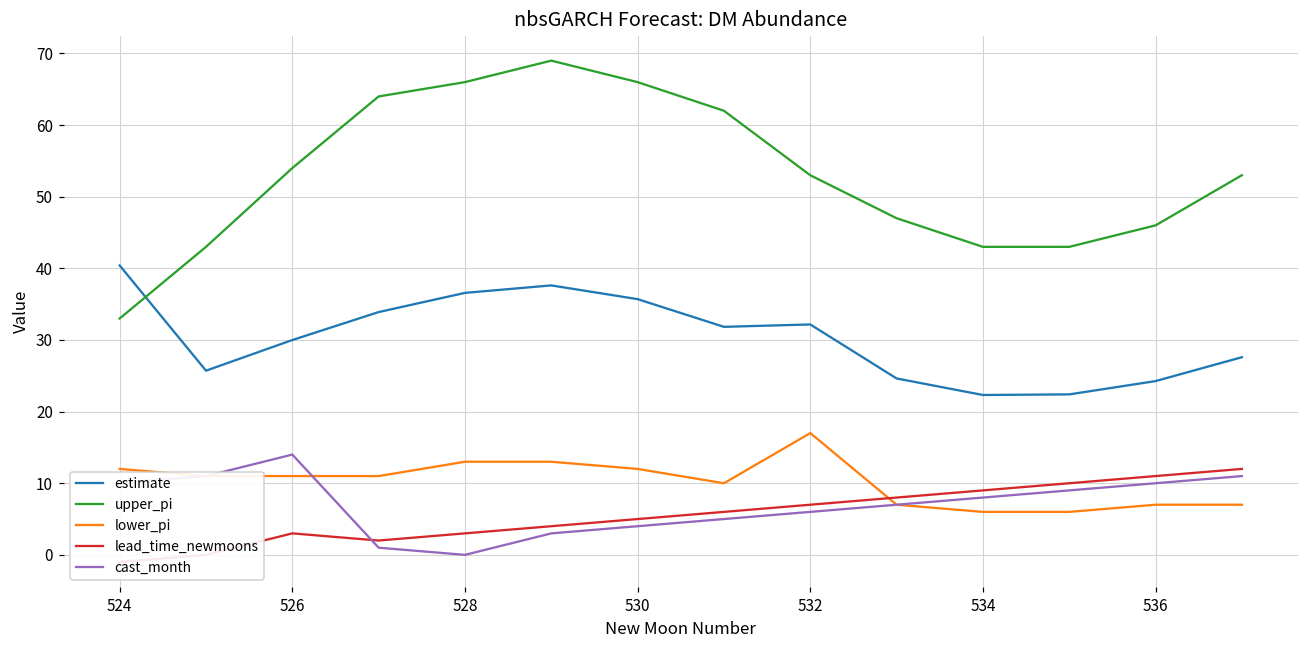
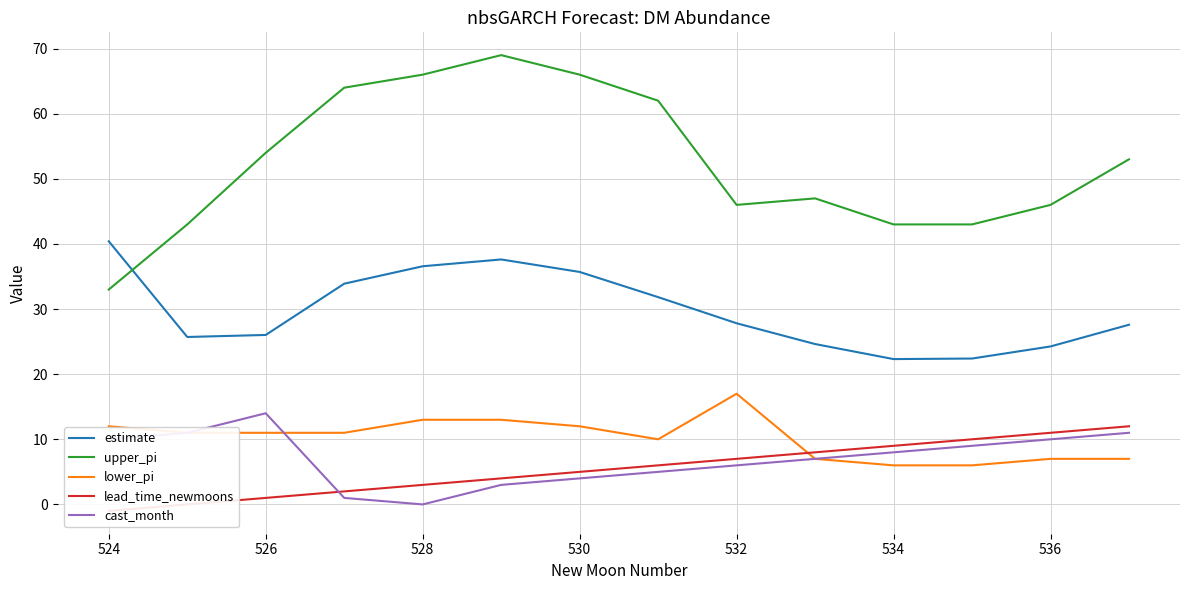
estimate, 526: 30 -> 26
lead_time_newmoons, 526: 3 -> 1
estimate, 532: 32 -> 28
upper_pi, 532: 53 -> 46
